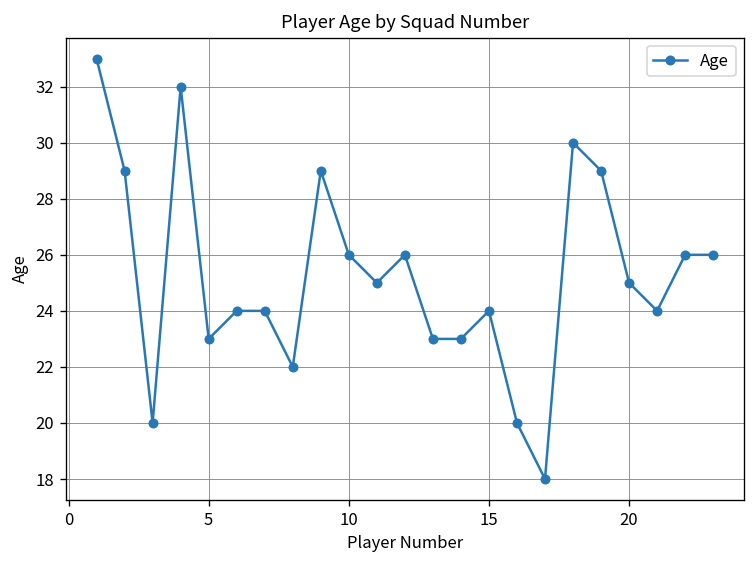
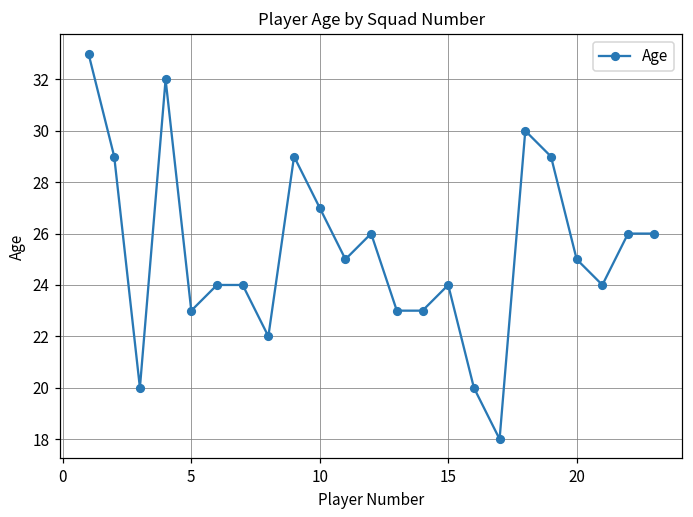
10: 26 -> 27
